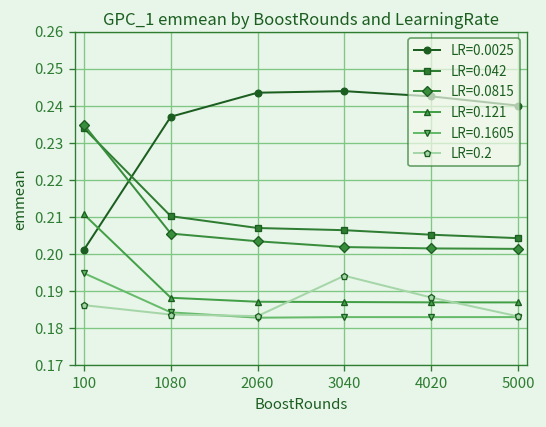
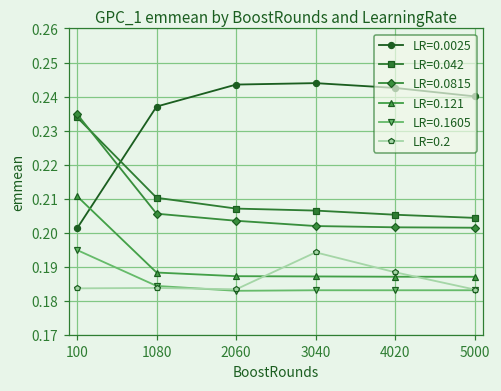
LR=0.2, 100: 0.186 -> 0.184
